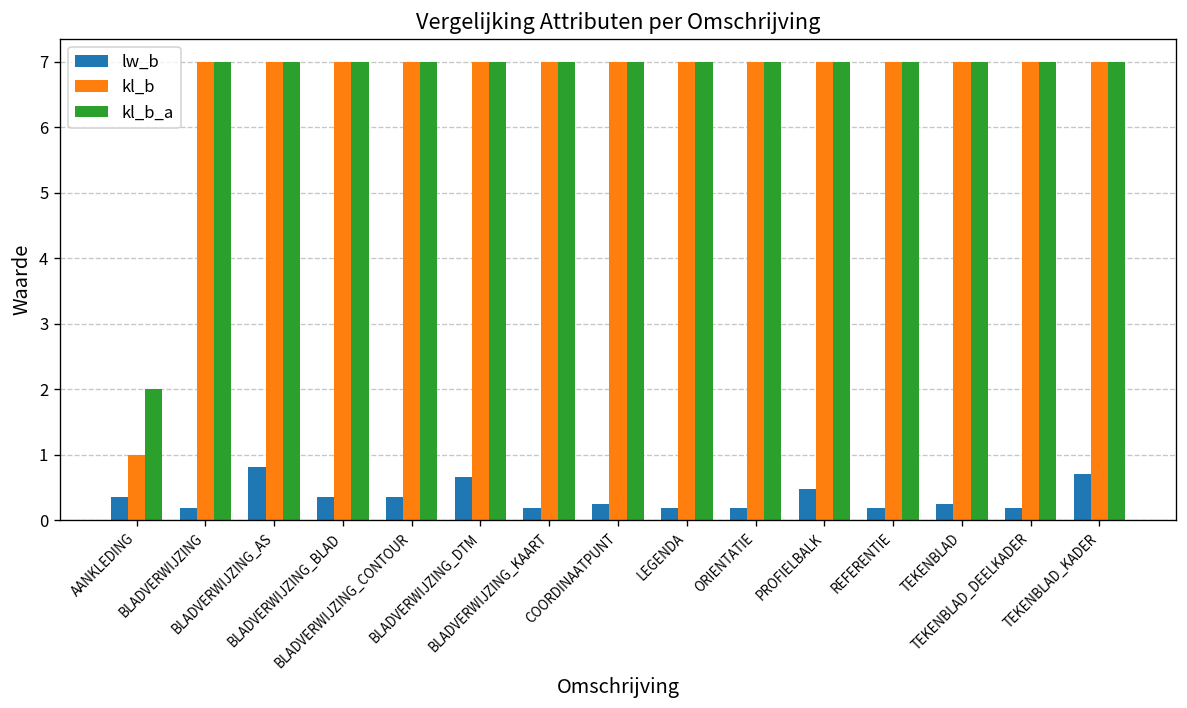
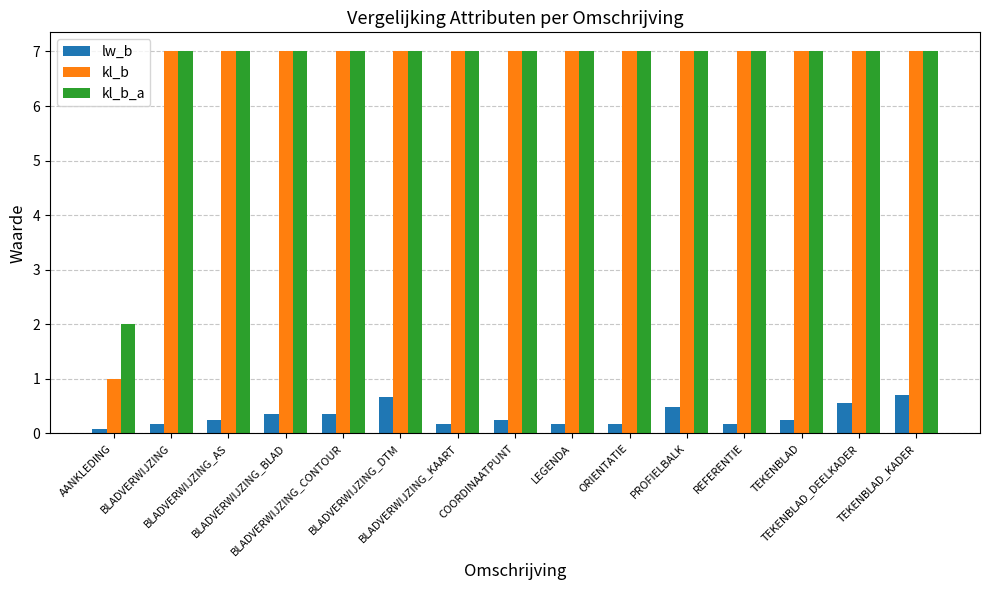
lw_b, AANKLEDING: 0.4 -> 0.1
lw_b, BLADVERWIJZING_AS: 0.8 -> 0.3
lw_b, TEKENBLAD_DEELKADER: 0.2 -> 0.6
